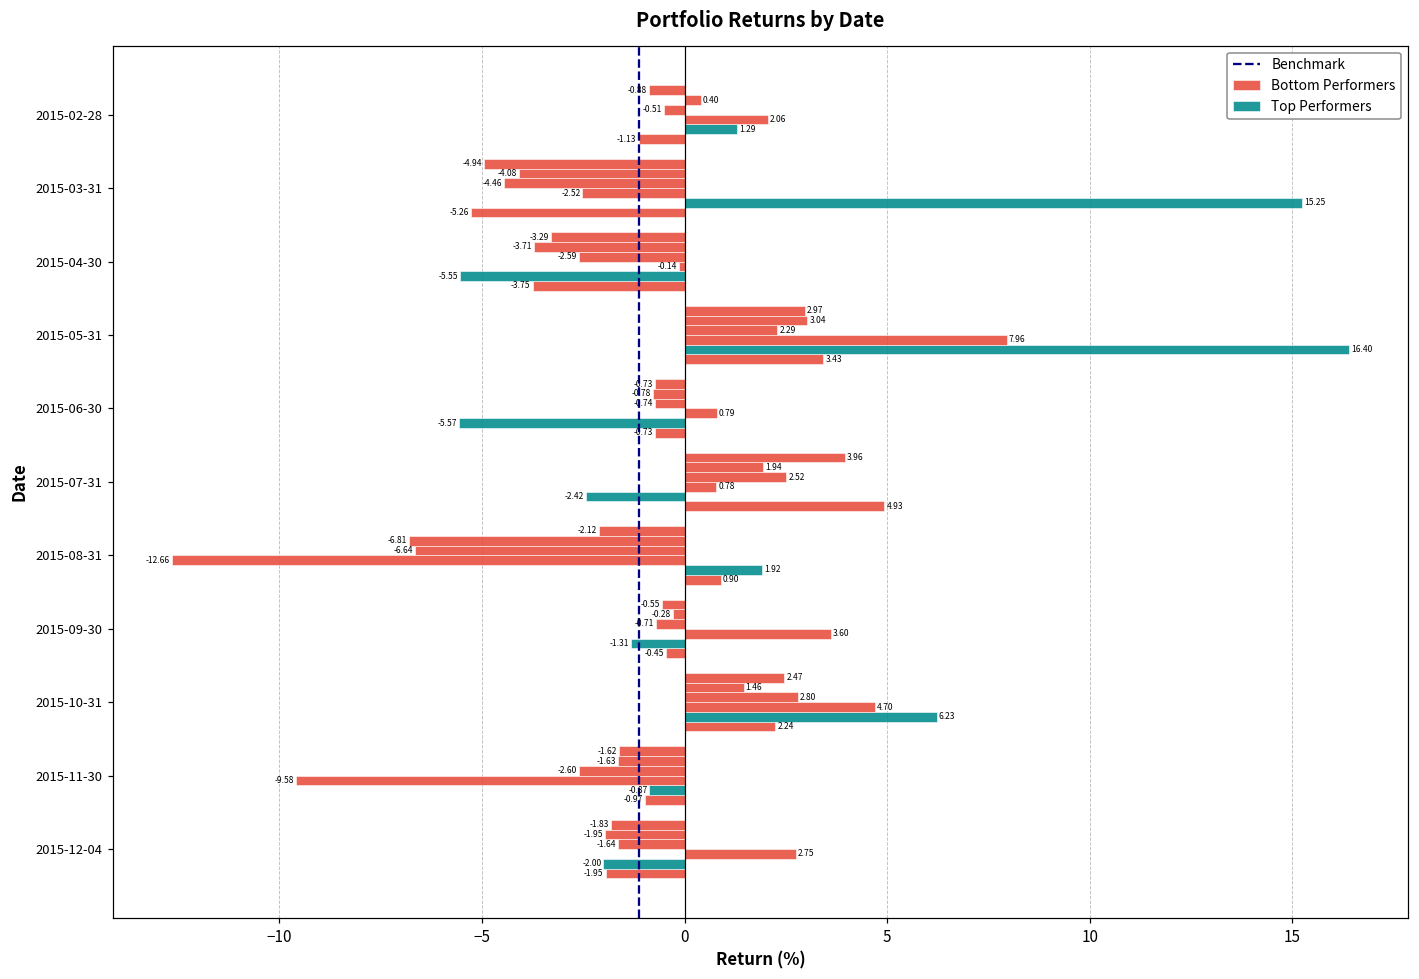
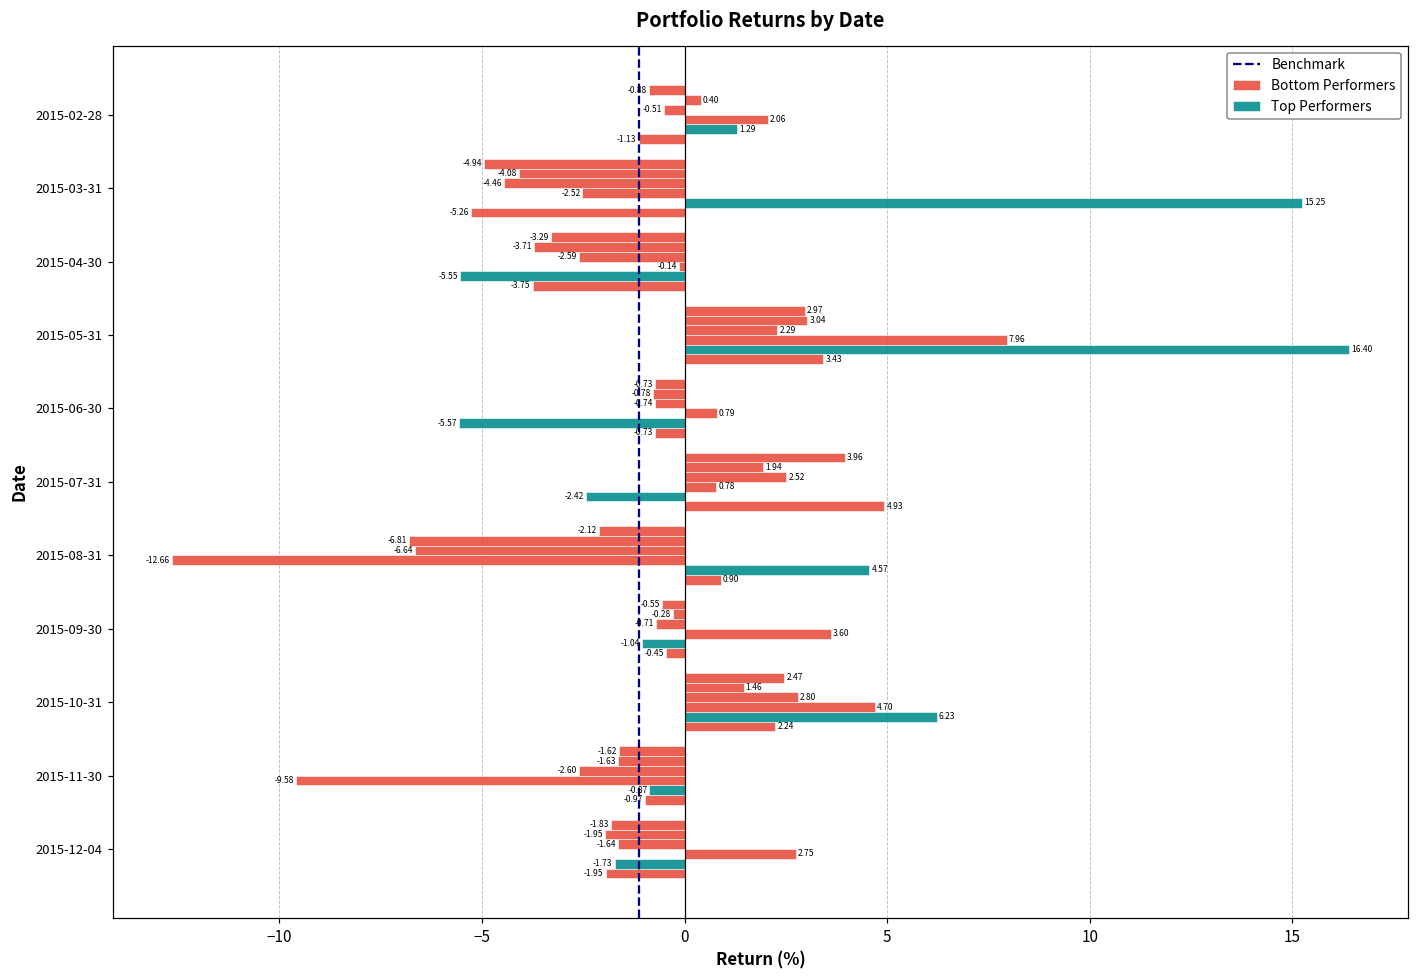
Top Performers, 2015-08-31: 1.92 -> 4.57
Top Performers, 2015-09-30: -1.31 -> -1.04
Top Performers, 2015-12-04: -2.00 -> -1.73
